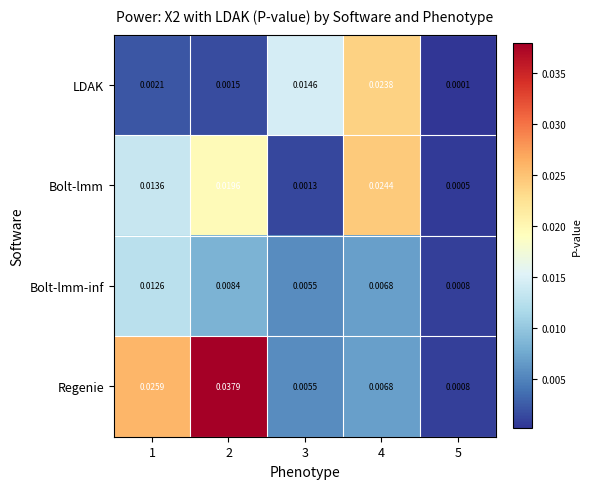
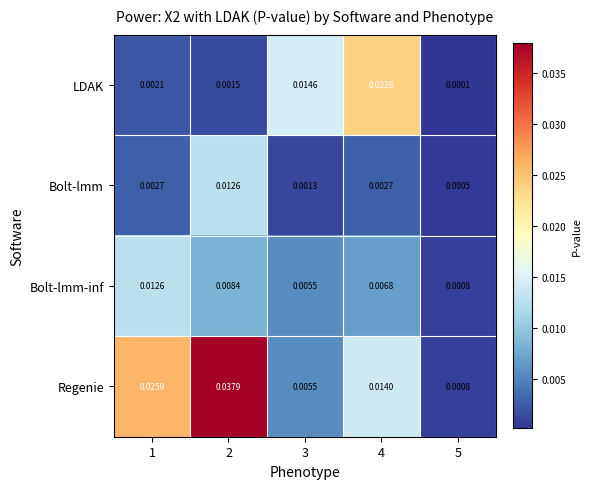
Bolt-lmm, 1: 0.0136 -> 0.0027
Bolt-lmm, 2: 0.0196 -> 0.0126
Bolt-lmm, 4: 0.0244 -> 0.0027
Regenie, 4: 0.0068 -> 0.0140
